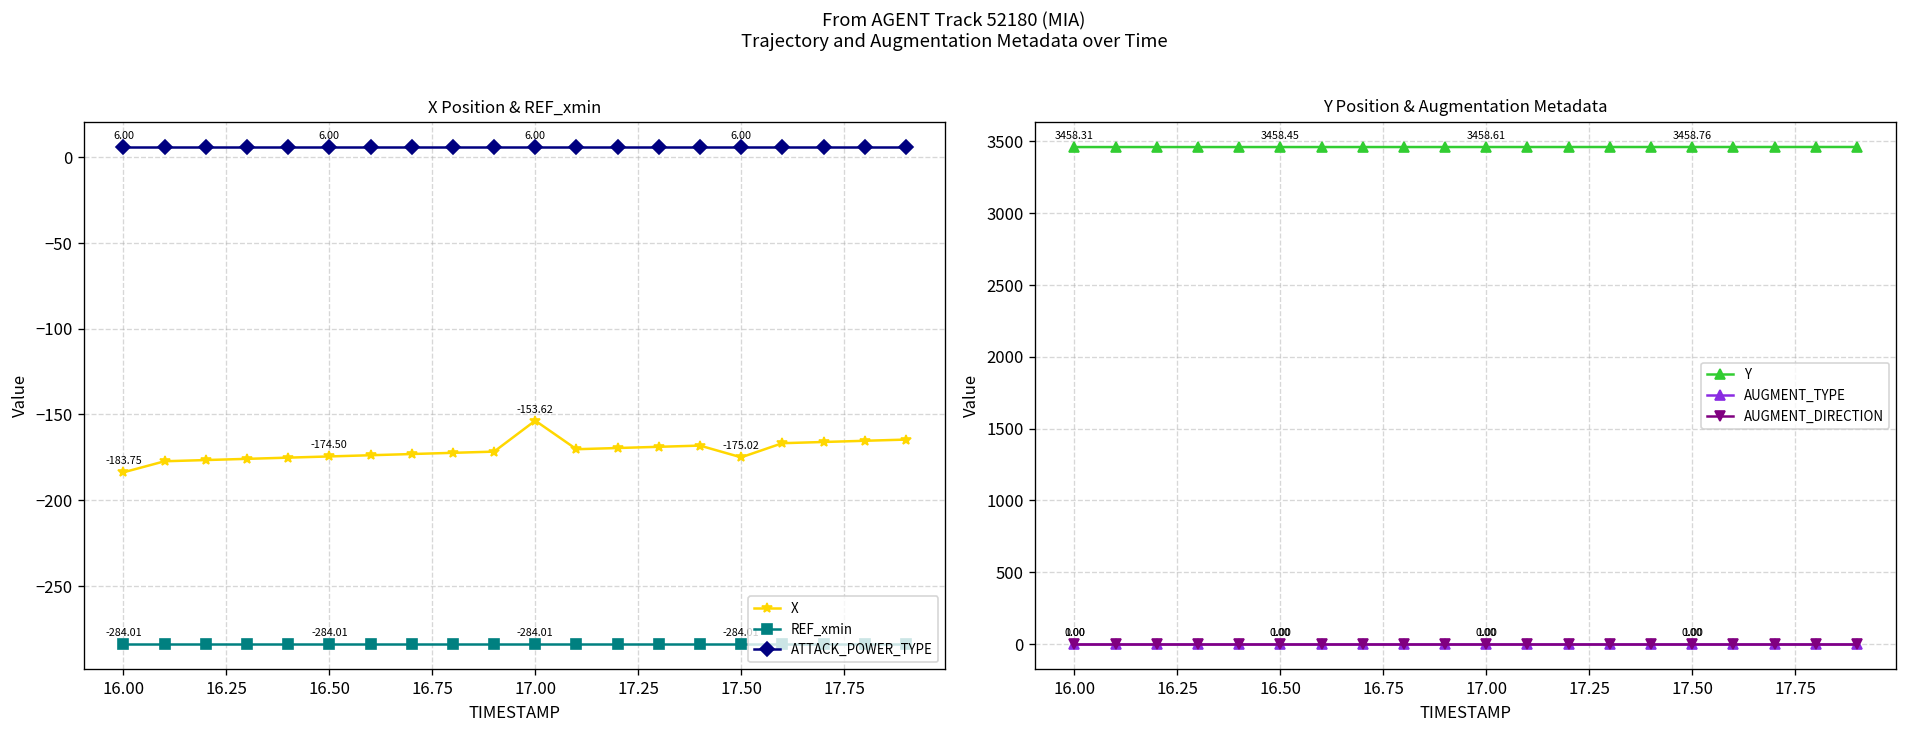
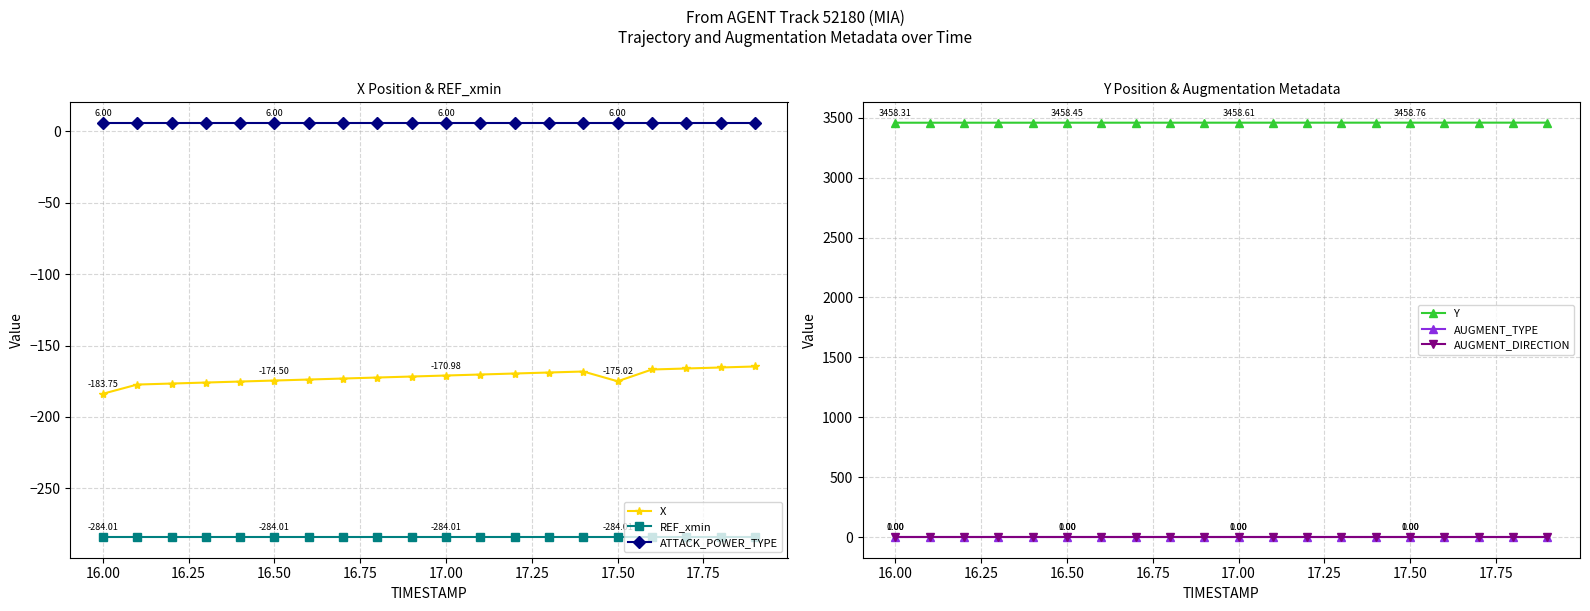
X Position & REF_xmin, X, 17.00: -153.62 -> -170.98
